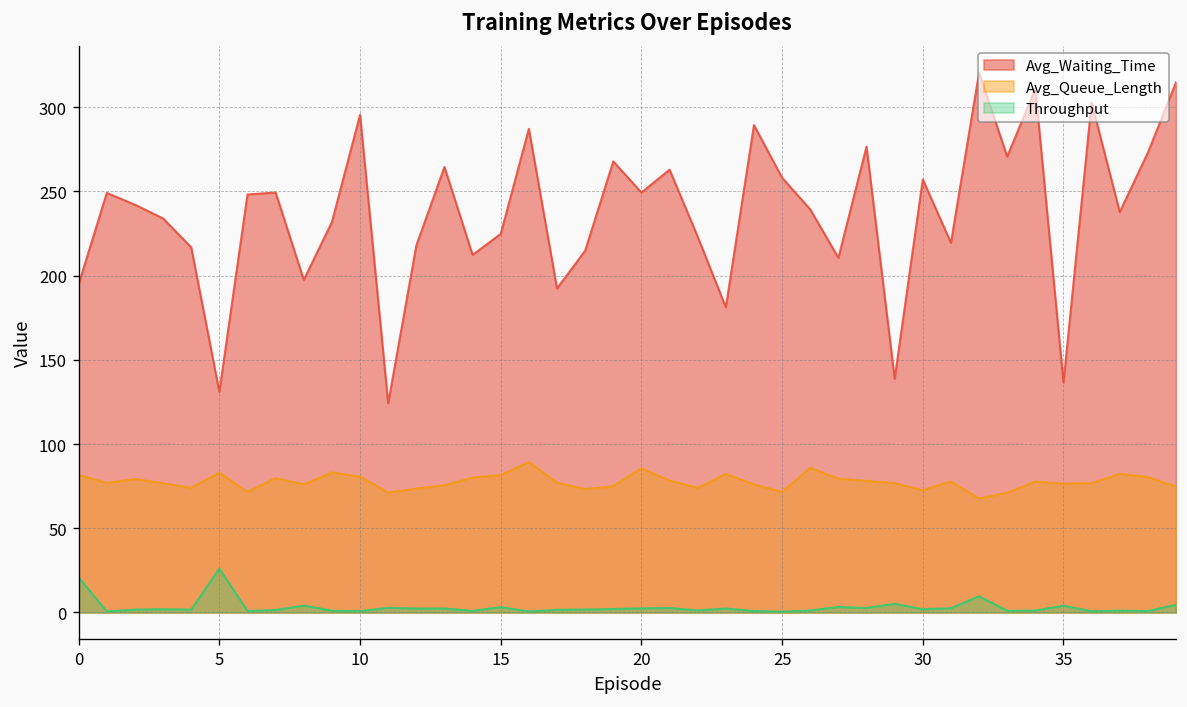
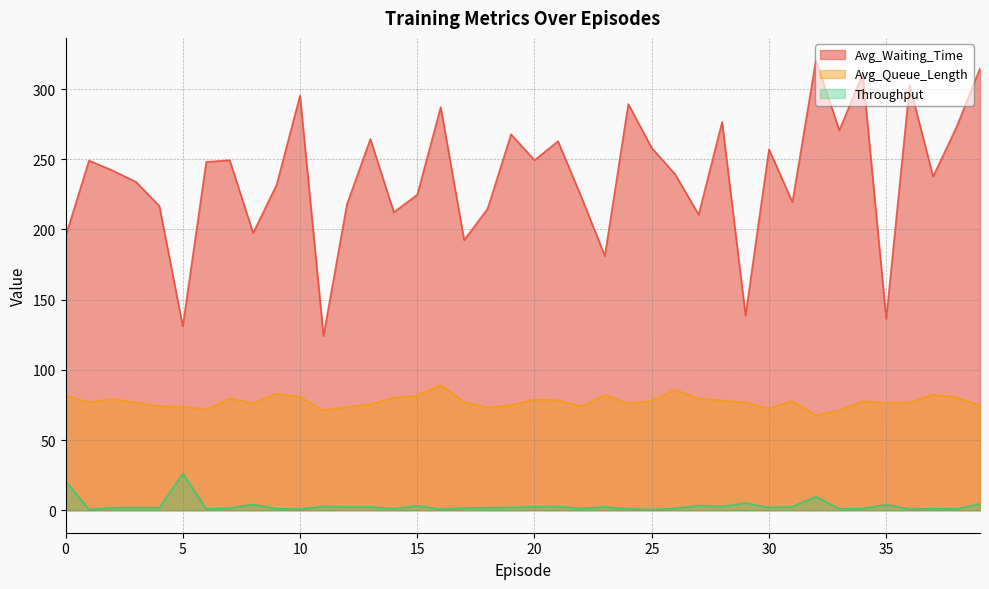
Avg_Queue_Length, 5: 83 -> 74
Avg_Queue_Length, 20: 86 -> 79
Avg_Queue_Length, 25: 72 -> 78
